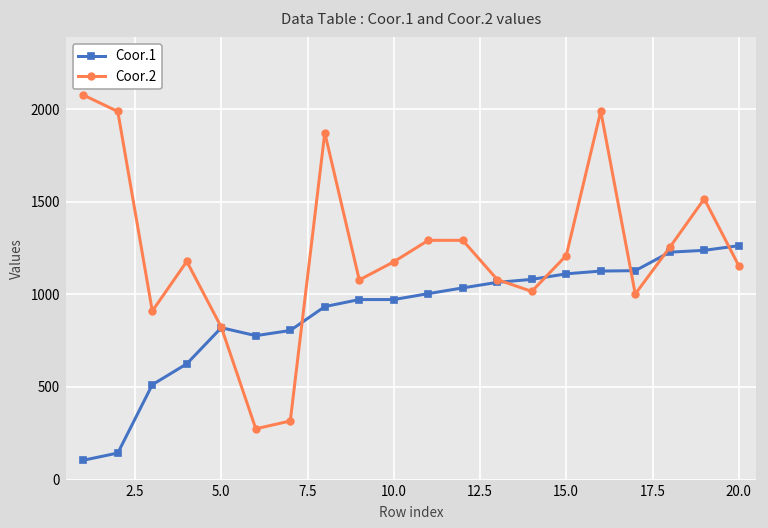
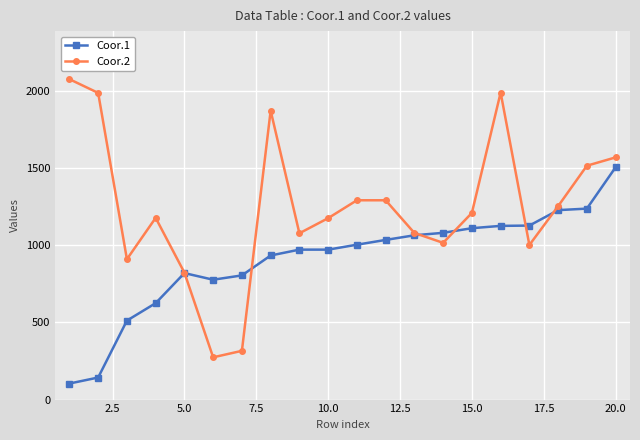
Coor.1, 20.0: 1260 -> 1510
Coor.2, 20.0: 1160 -> 1570
